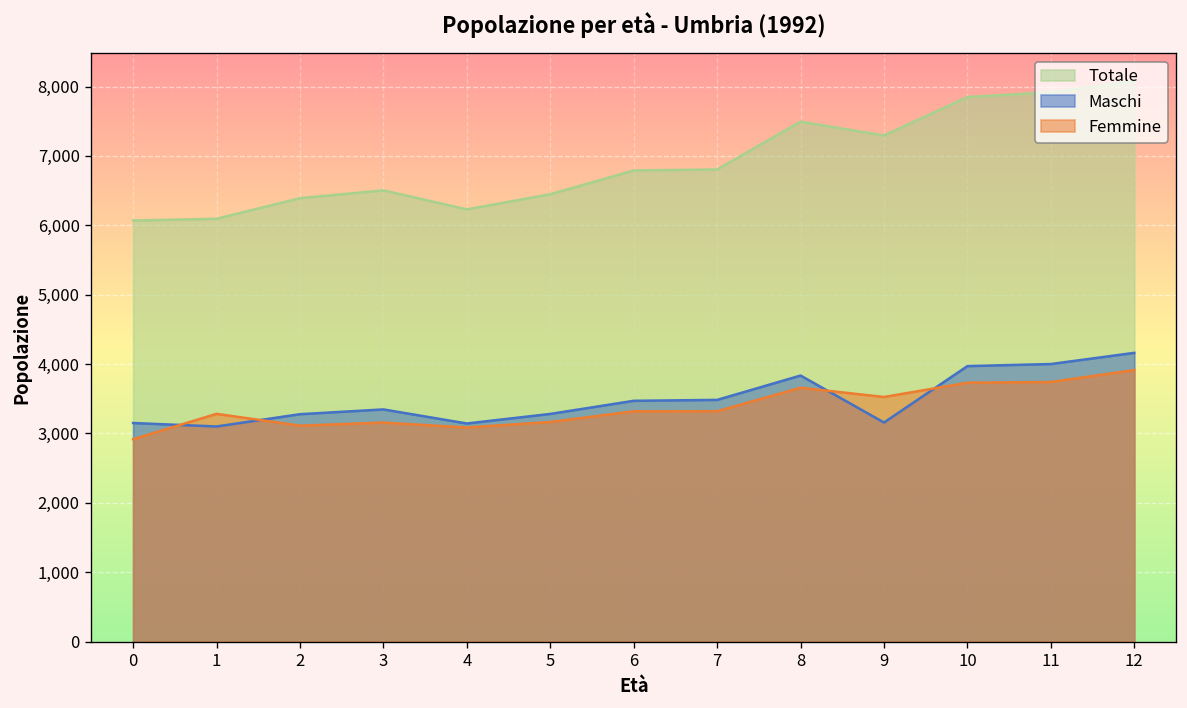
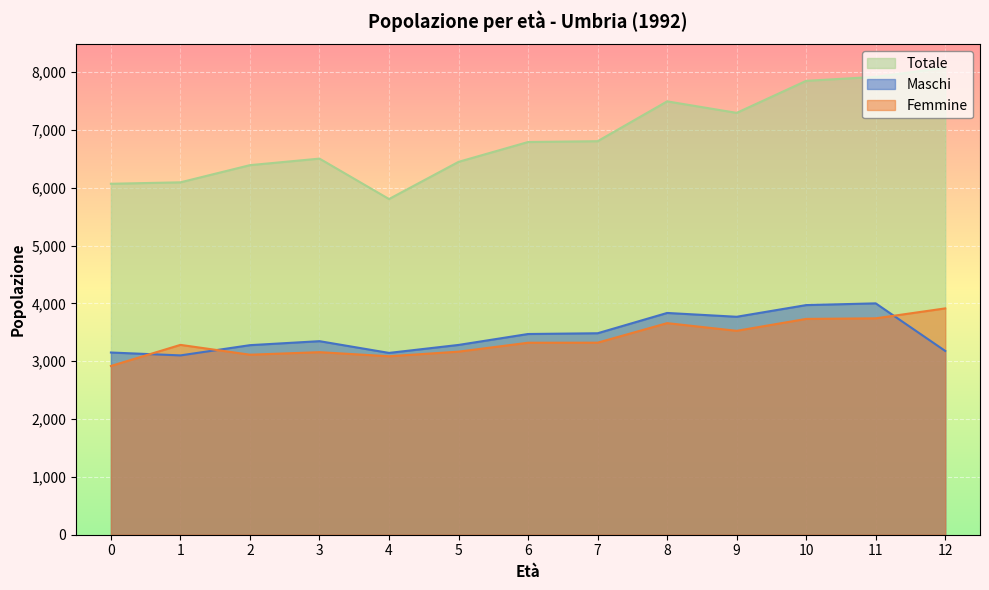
Totale, 4: 6,200 -> 5,800
Maschi, 9: 3,200 -> 3,800
Maschi, 12: 4,200 -> 3,200
